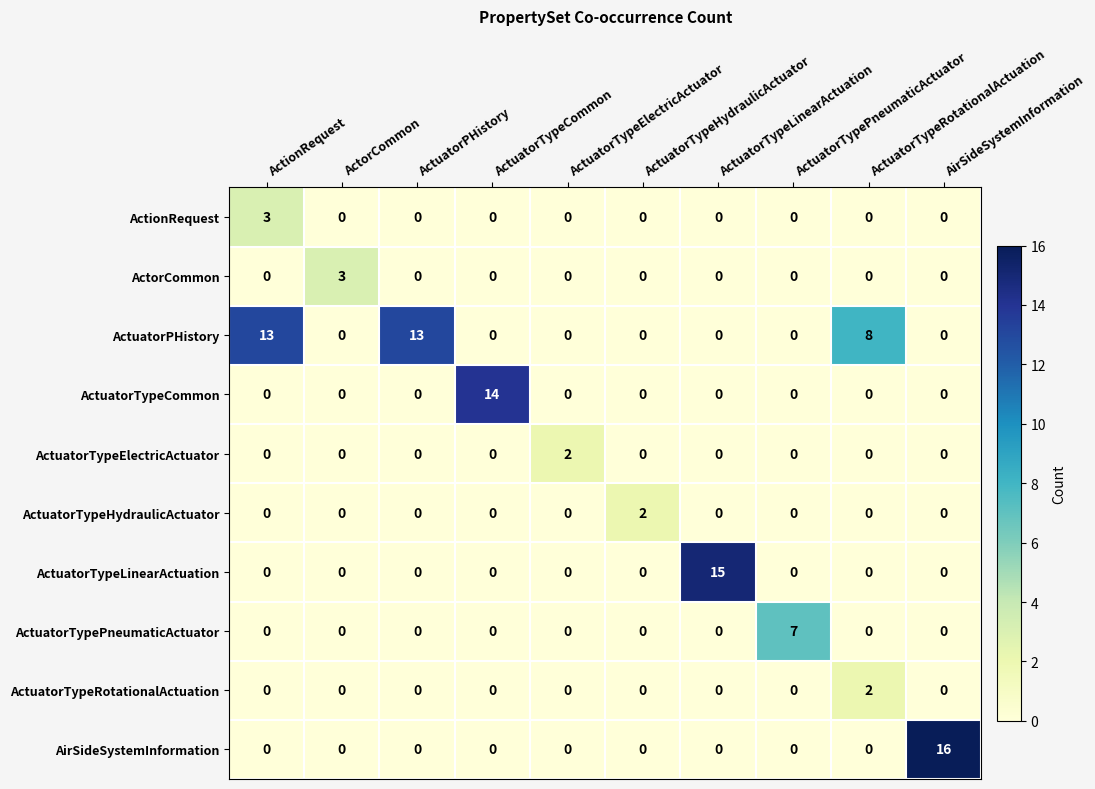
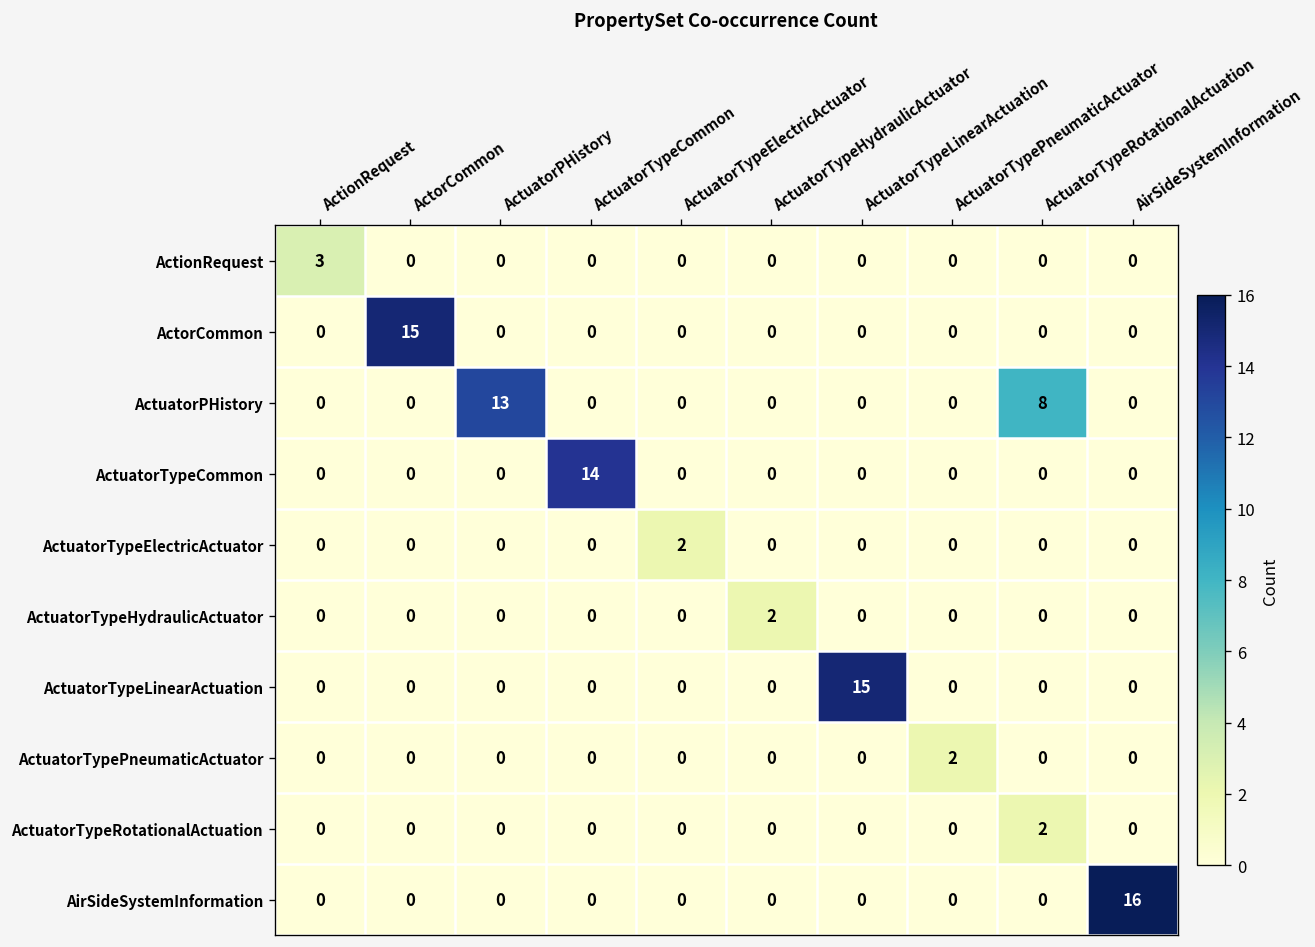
ActorCommon, ActorCommon: 3 -> 15
ActuatorPHistory, ActionRequest: 13 -> 0
ActuatorTypePneumaticActuator, ActuatorTypePneumaticActuator: 7 -> 2
